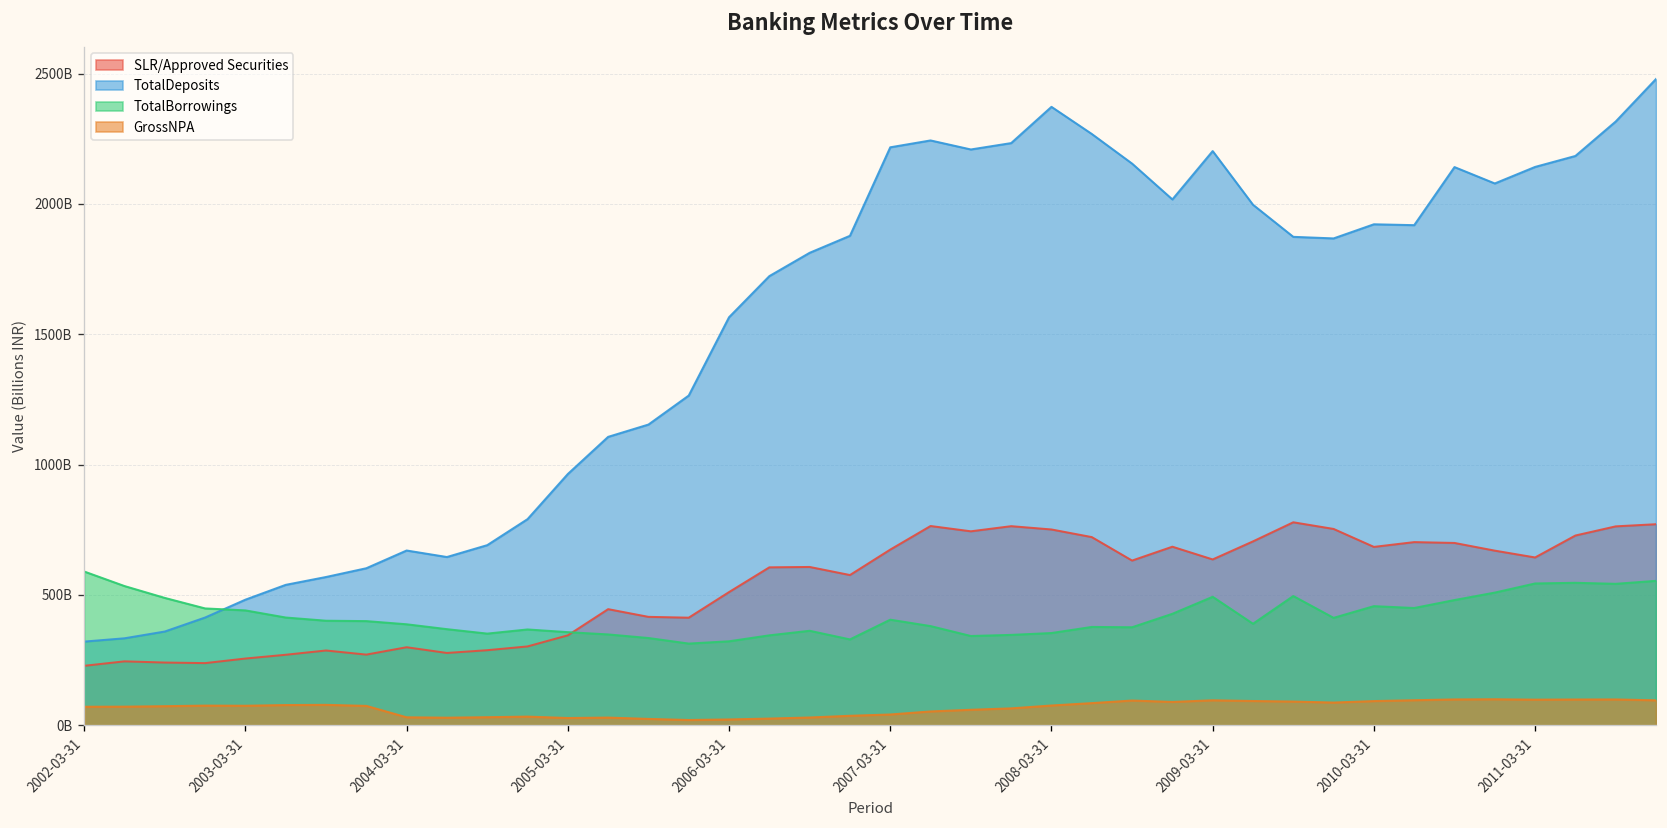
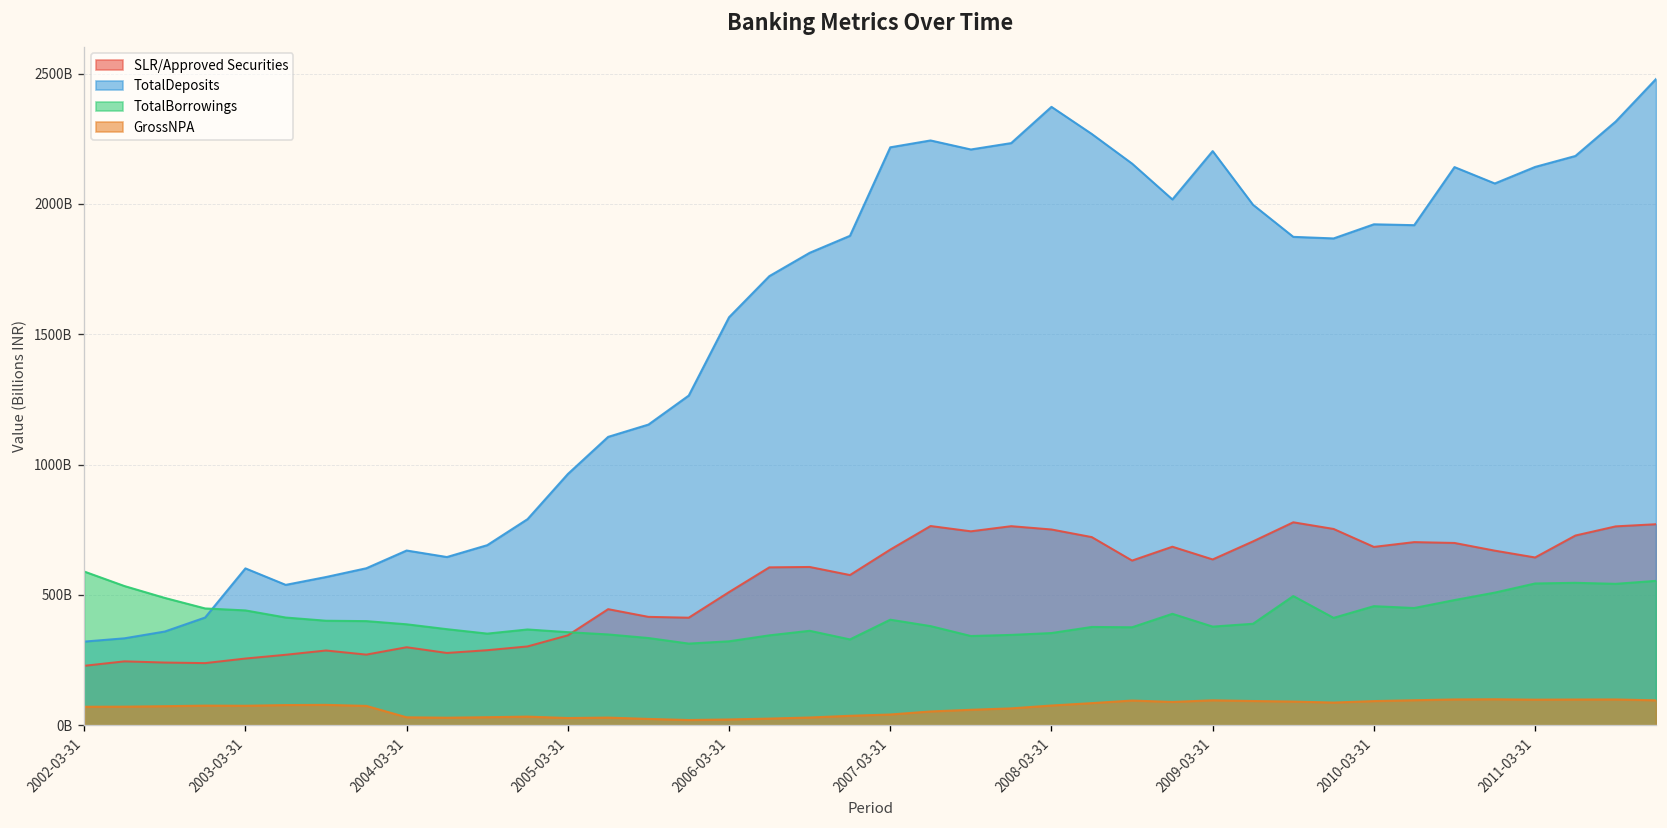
TotalDeposits, 2003-03-31: 480000000000 -> 600000000000
TotalBorrowings, 2009-03-31: 490000000000 -> 380000000000
